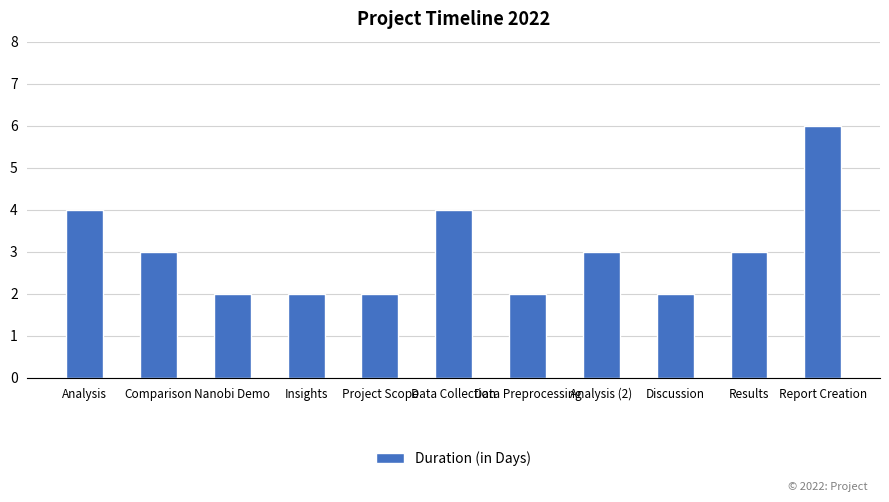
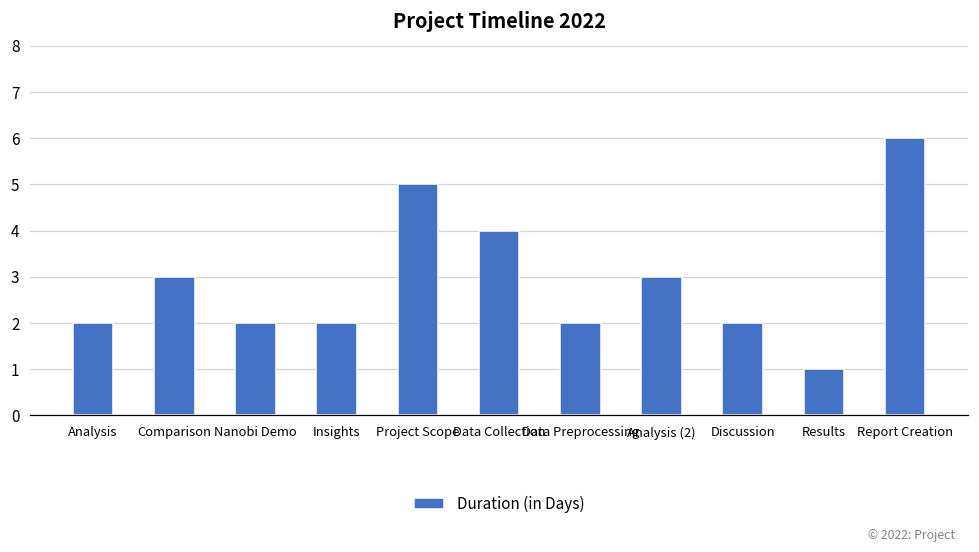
Analysis: 4 -> 2
Project Scope: 2 -> 5
Results: 3 -> 1
